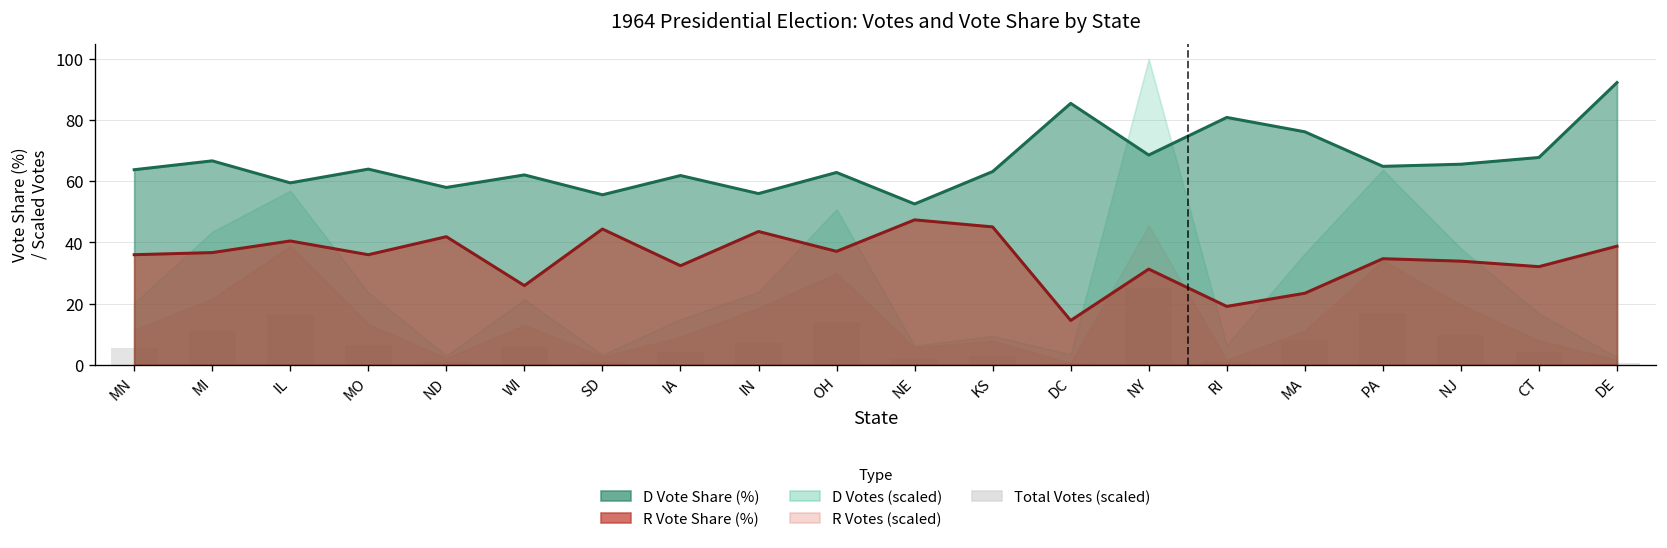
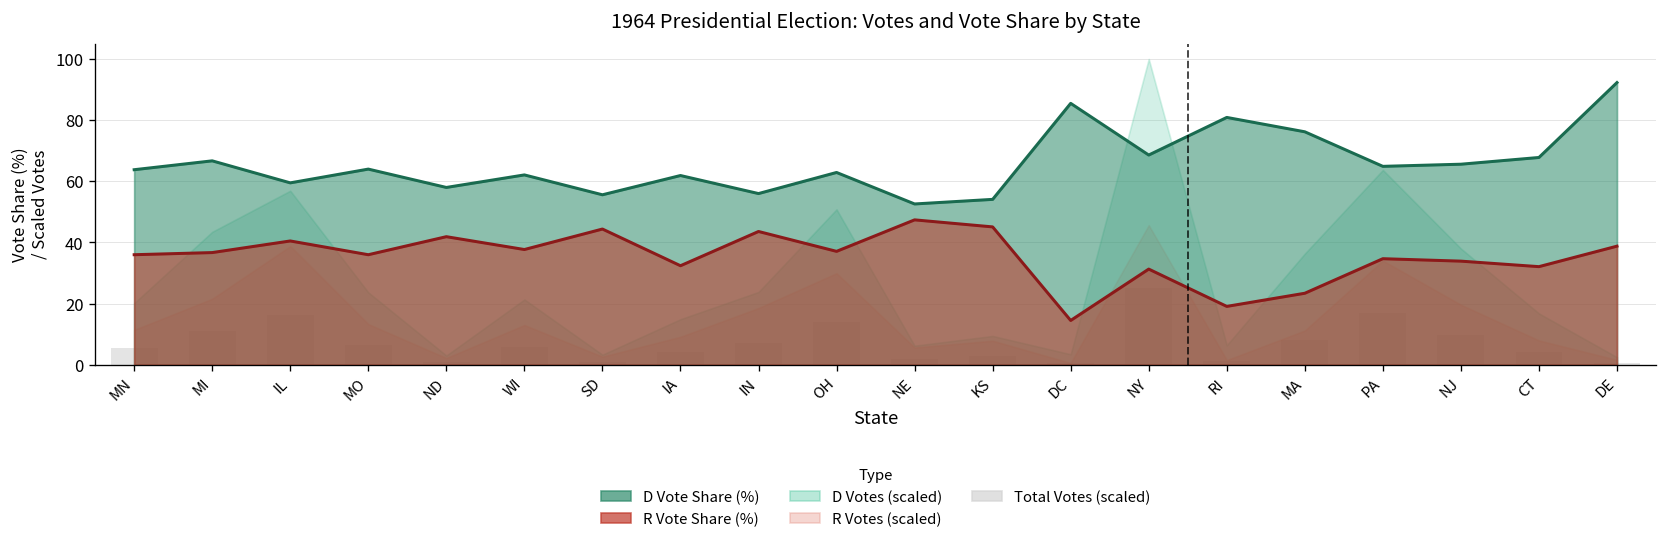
R Vote Share (%), WI: 26 -> 38
D Vote Share (%), KS: 63 -> 54
